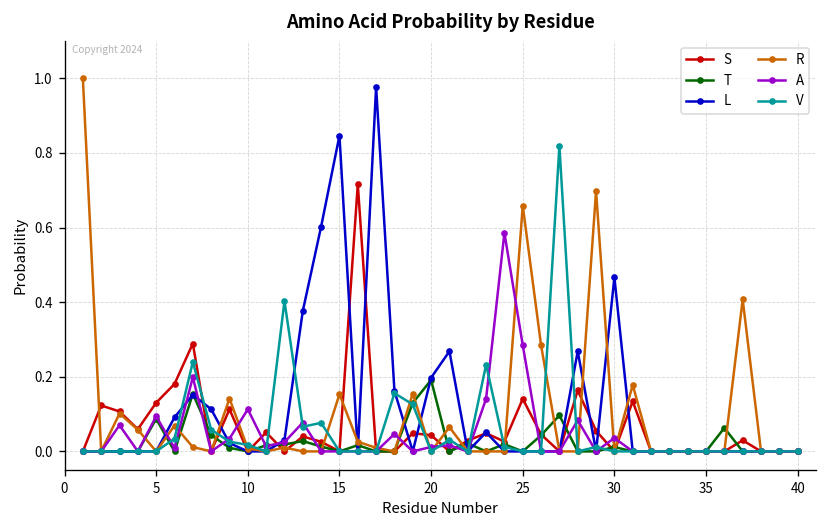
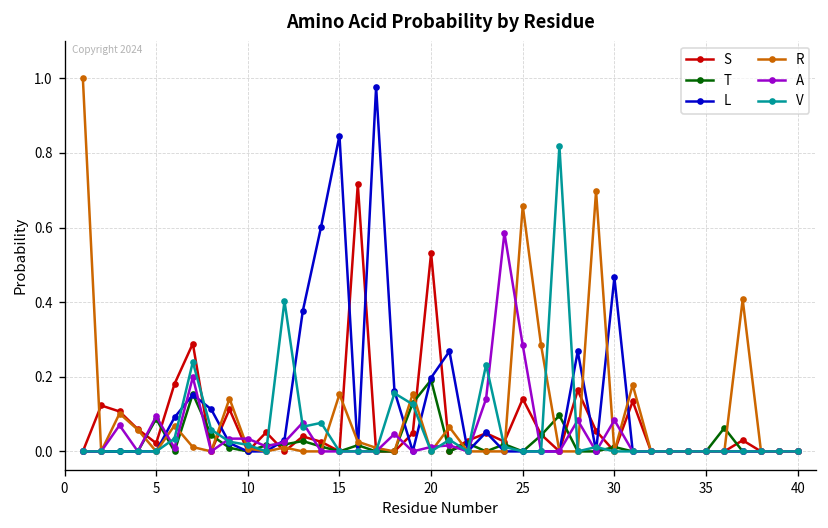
S, 5: 0.13 -> 0.02
A, 10: 0.11 -> 0.03
S, 20: 0.04 -> 0.53
A, 30: 0.04 -> 0.08
